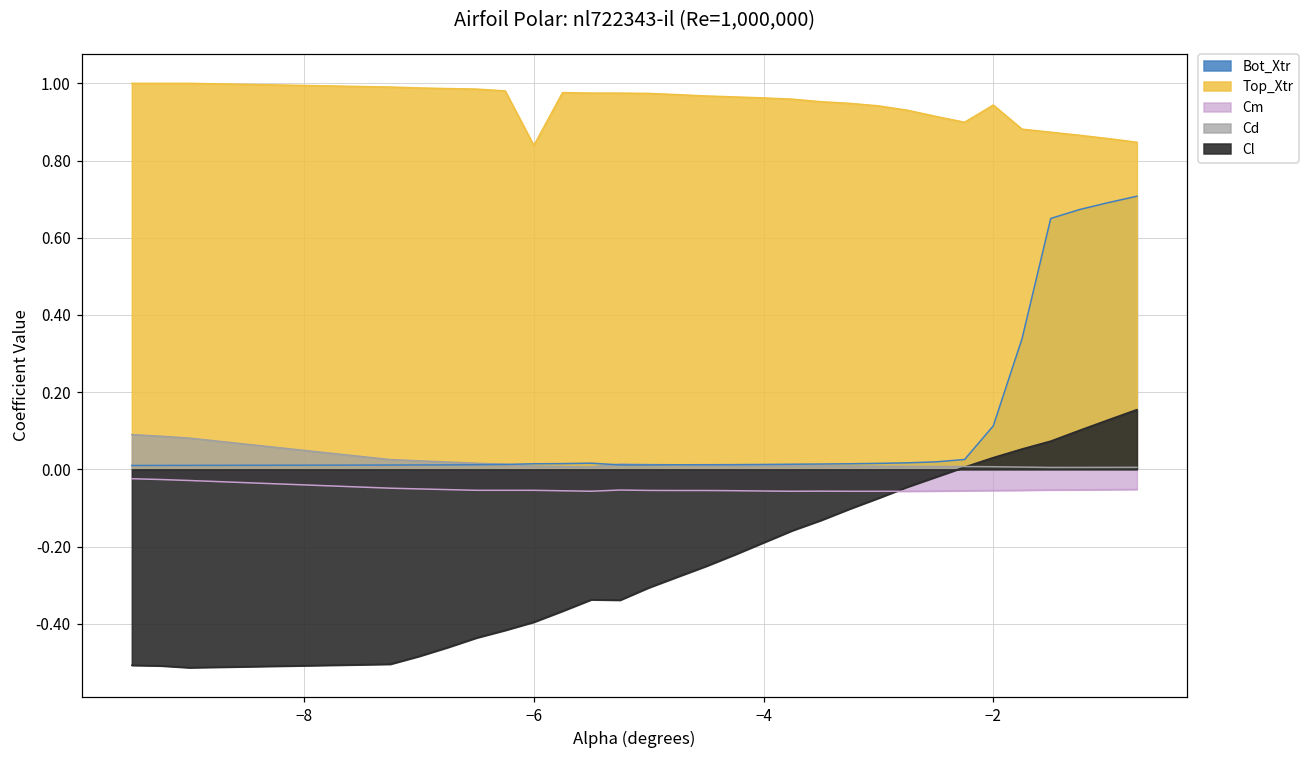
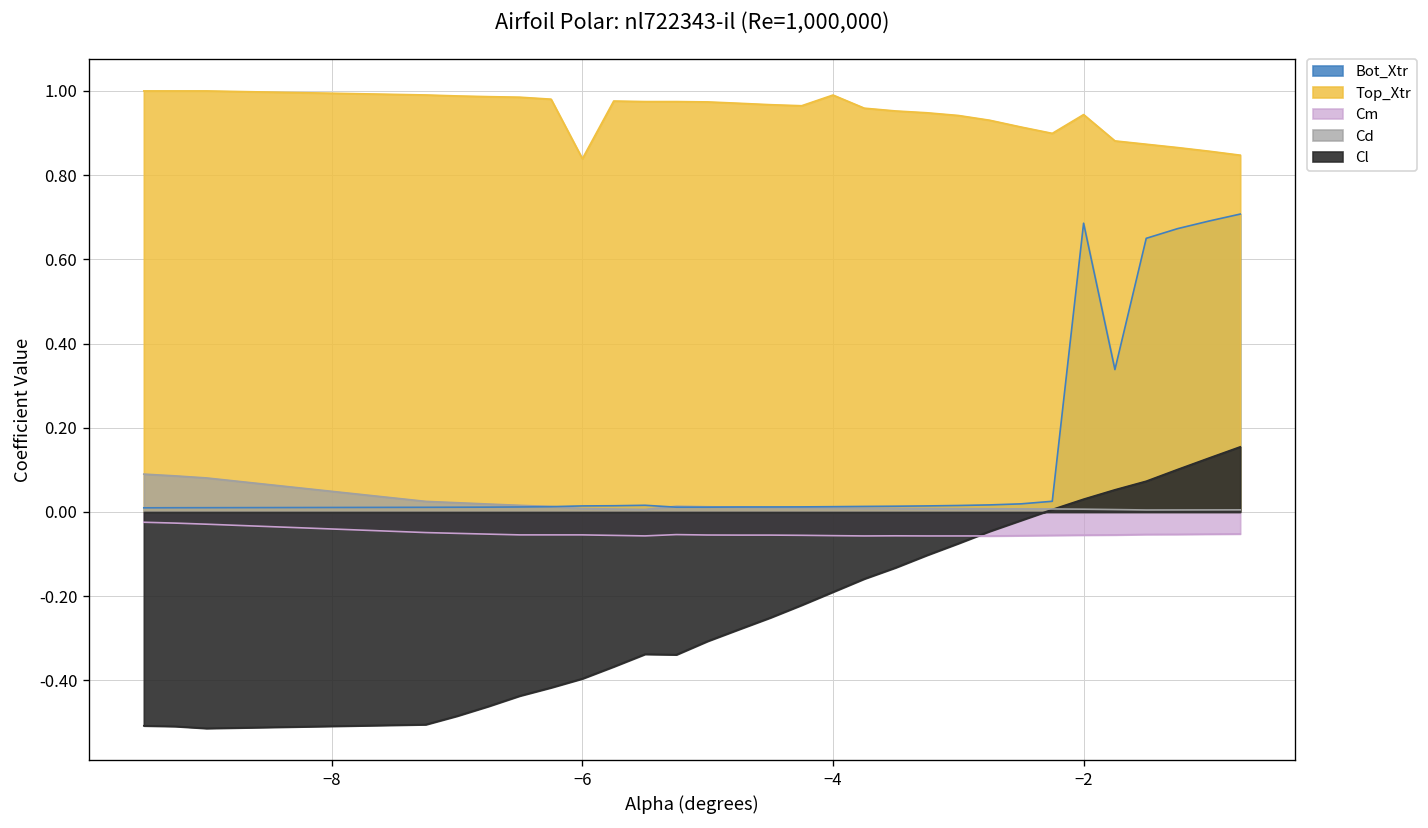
Top_Xtr, −4: 0.96 -> 0.99
Bot_Xtr, −2: 0.11 -> 0.69
